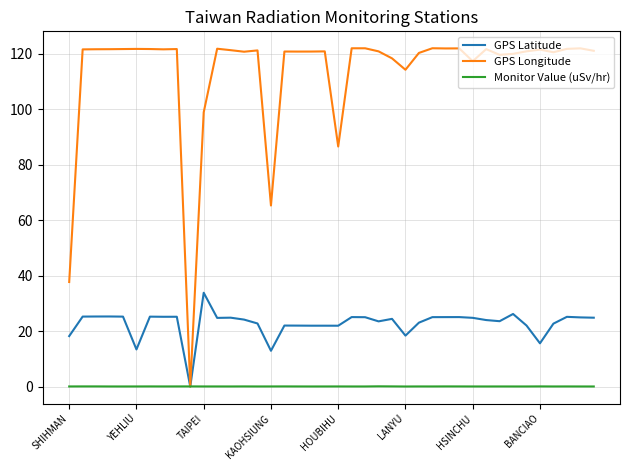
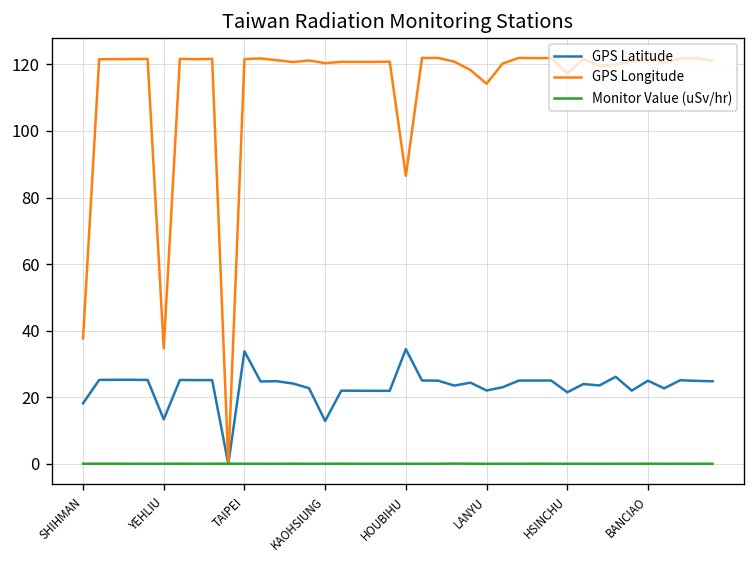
GPS Longitude, YEHLIU: 122 -> 35
GPS Longitude, TAIPEI: 99 -> 122
GPS Longitude, KAOHSIUNG: 65 -> 120
GPS Latitude, HOUBIHU: 22 -> 34
GPS Latitude, LANYU: 18 -> 22
GPS Latitude, HSINCHU: 25 -> 22
GPS Latitude, BANCIAO: 16 -> 25
